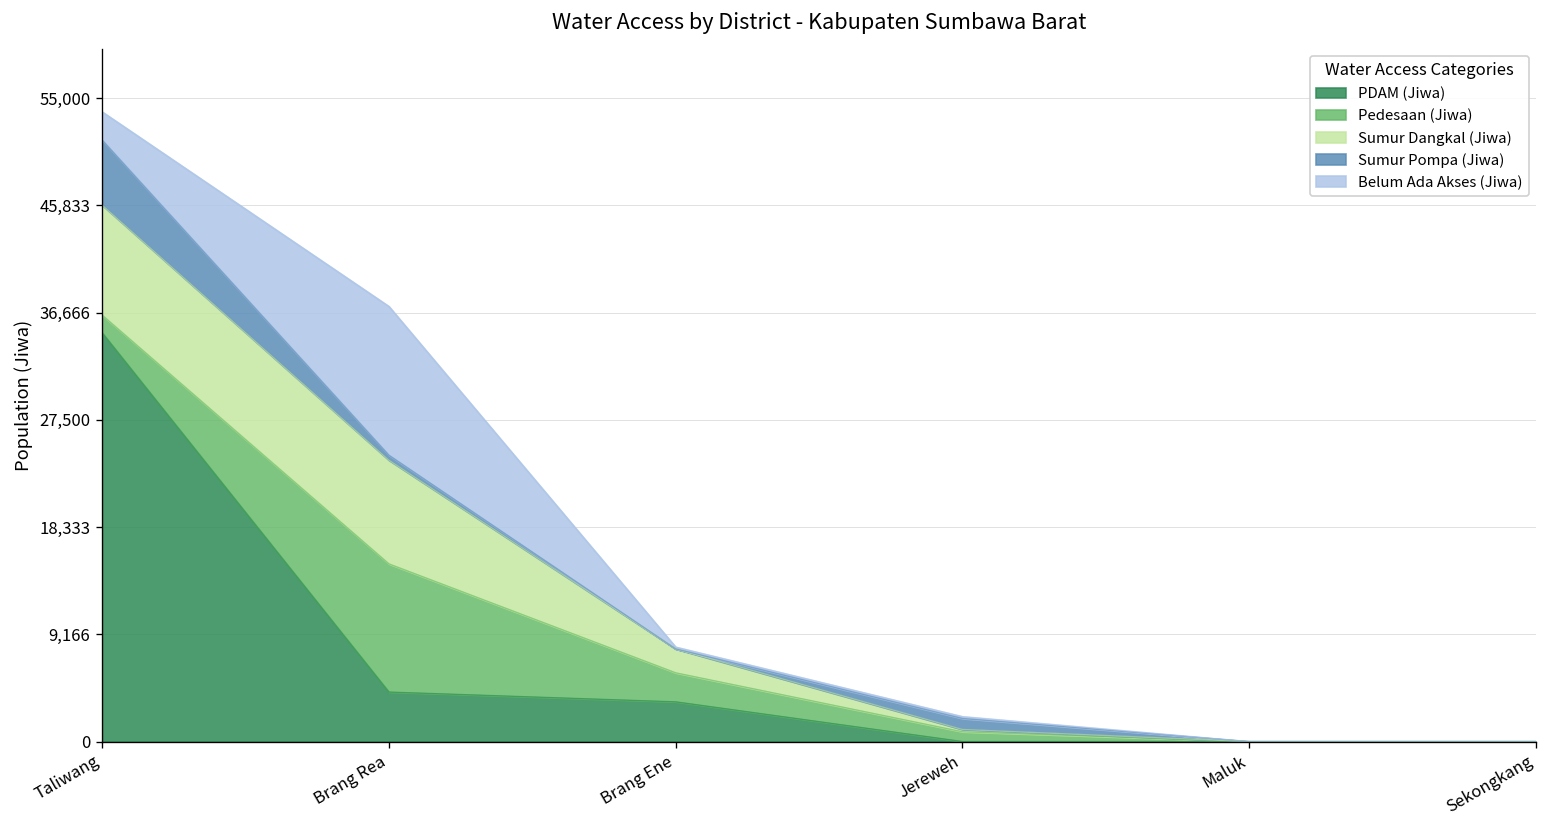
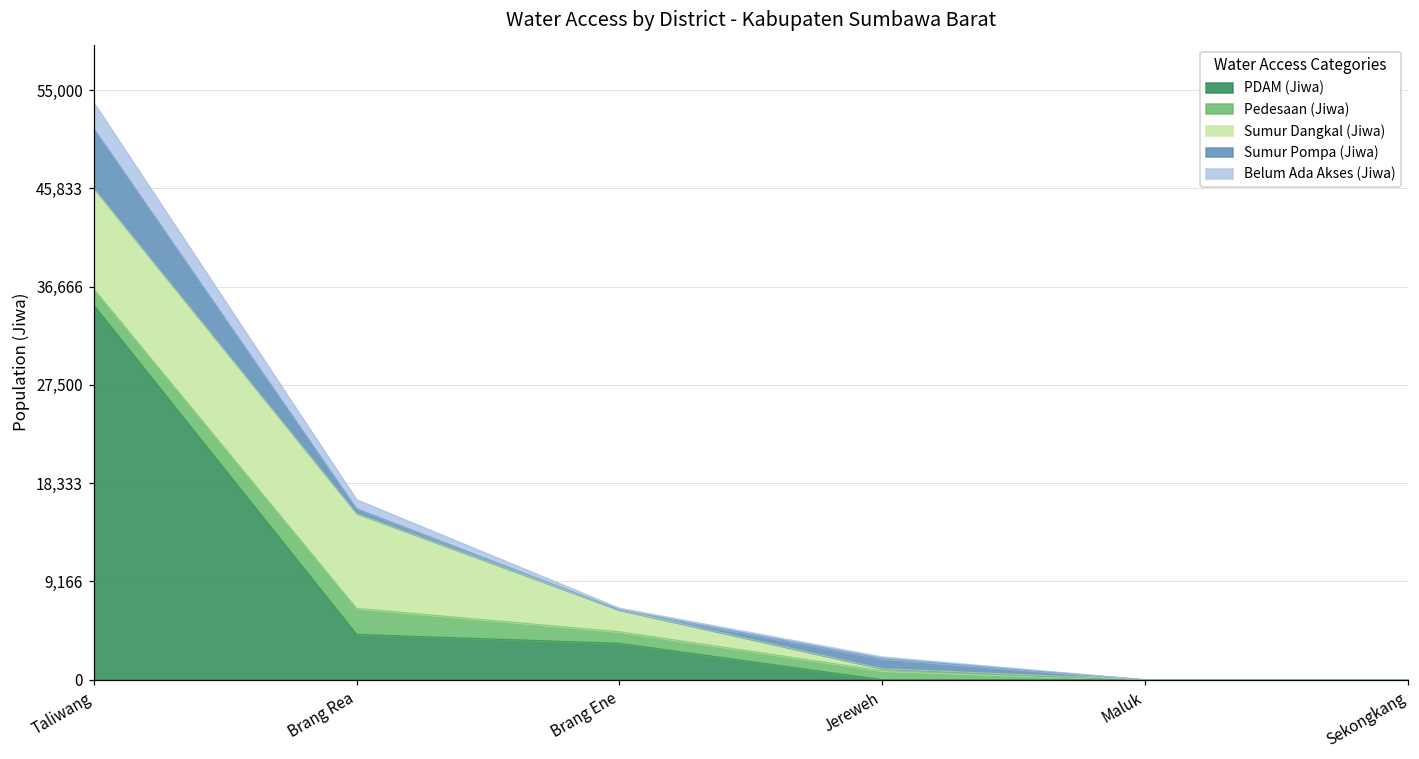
Pedesaan (Jiwa), Brang Rea: 11,000 -> 2,000
Belum Ada Akses (Jiwa), Brang Rea: 13,000 -> 1,000
Pedesaan (Jiwa), Brang Ene: 2,000 -> 1,000
